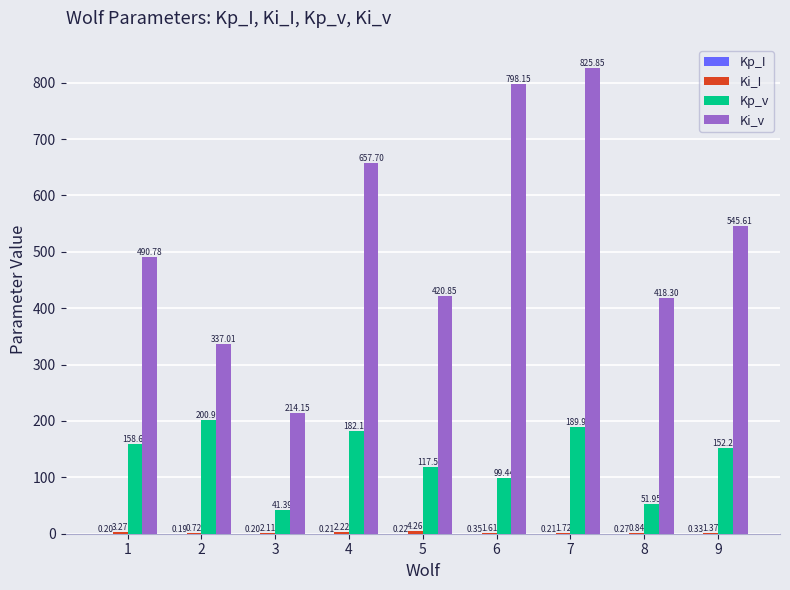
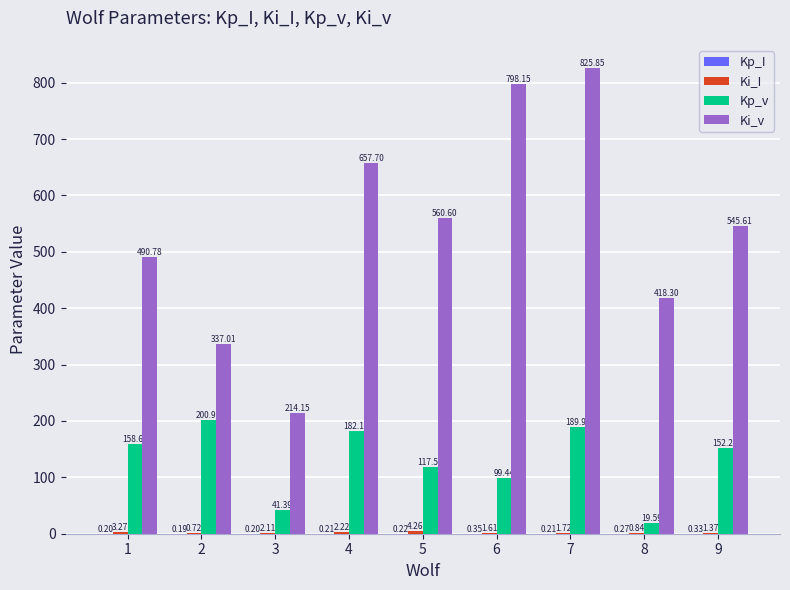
Ki_v, 5: 420.85 -> 560.60
Kp_v, 8: 51.95 -> 19.59
